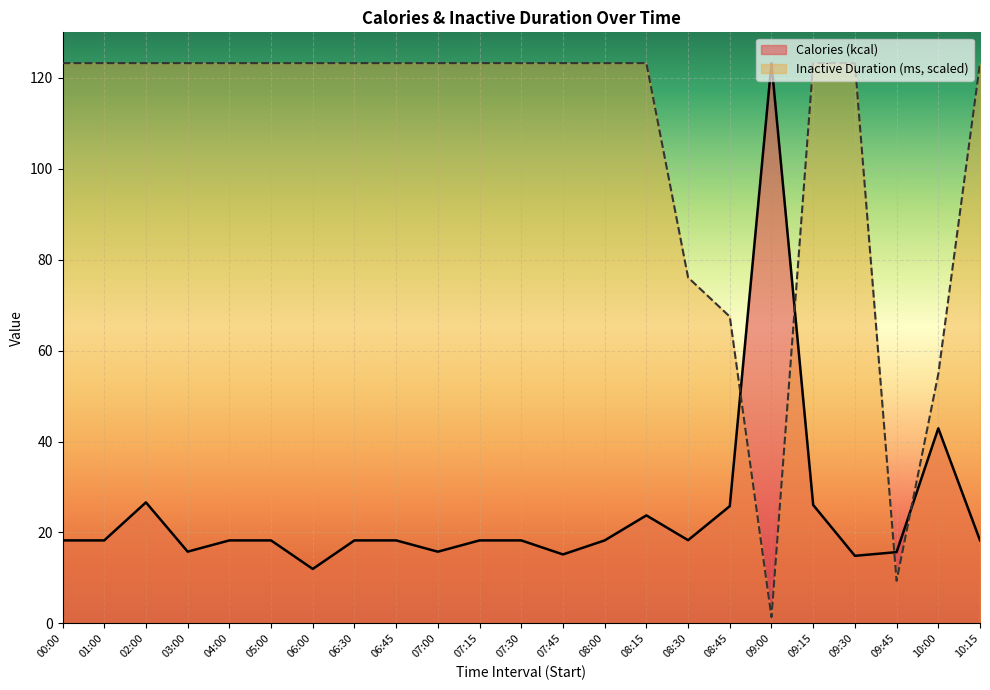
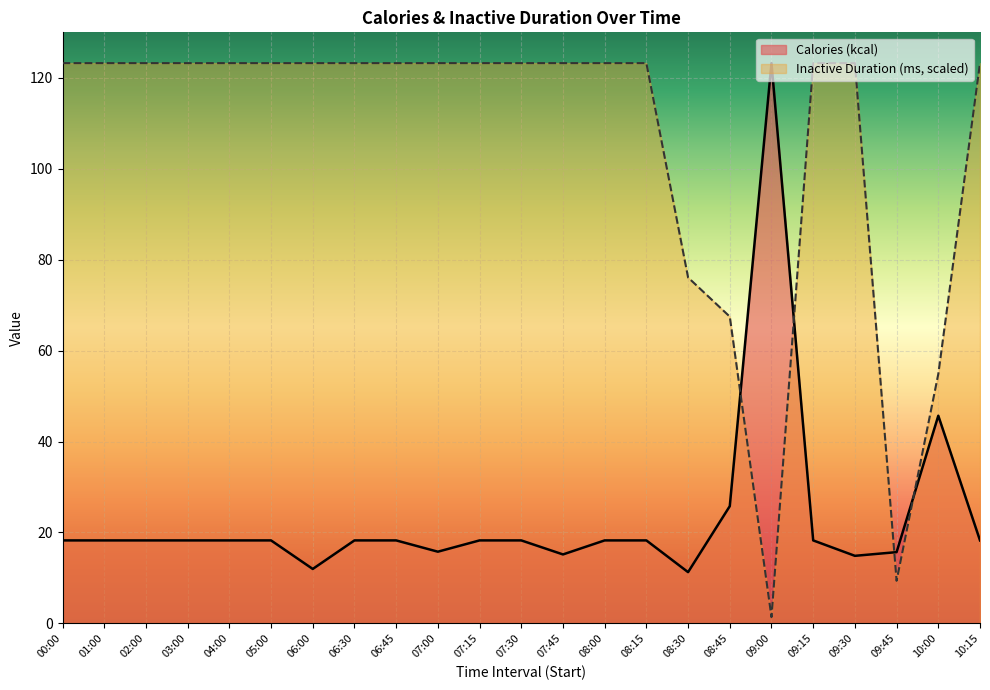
Calories (kcal), 02:00: 27 -> 18
Calories (kcal), 03:00: 16 -> 18
Calories (kcal), 08:15: 24 -> 18
Calories (kcal), 08:30: 18 -> 11
Calories (kcal), 09:15: 26 -> 18
Calories (kcal), 10:00: 43 -> 46
